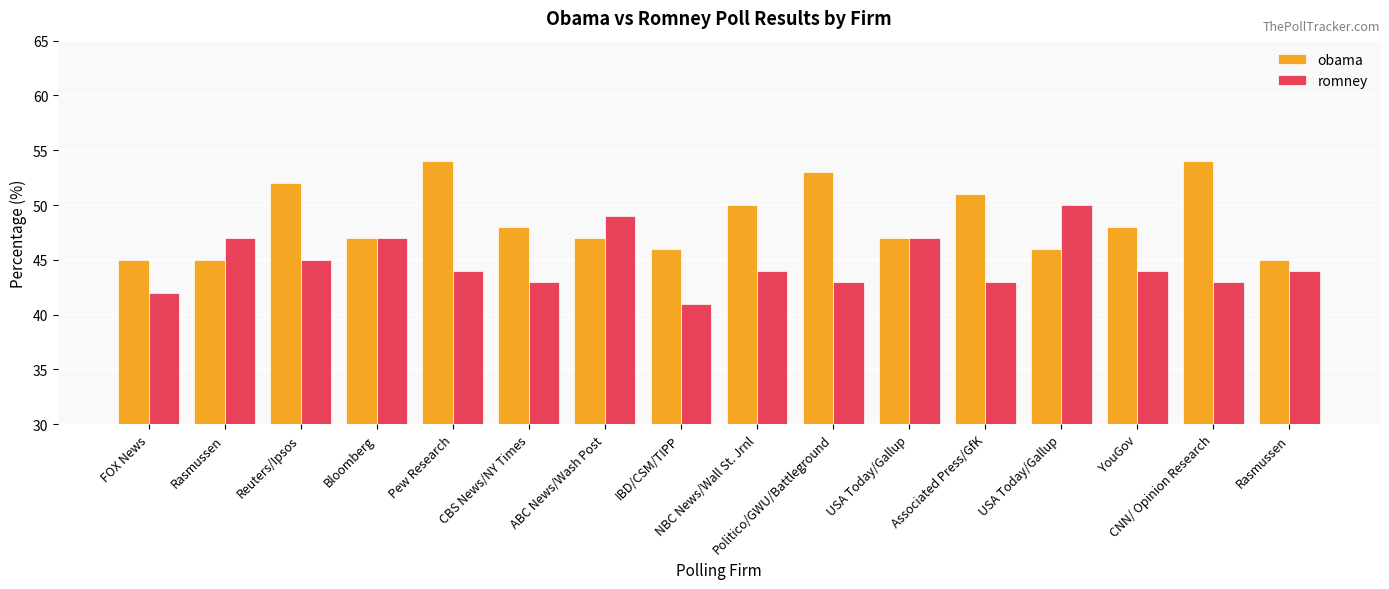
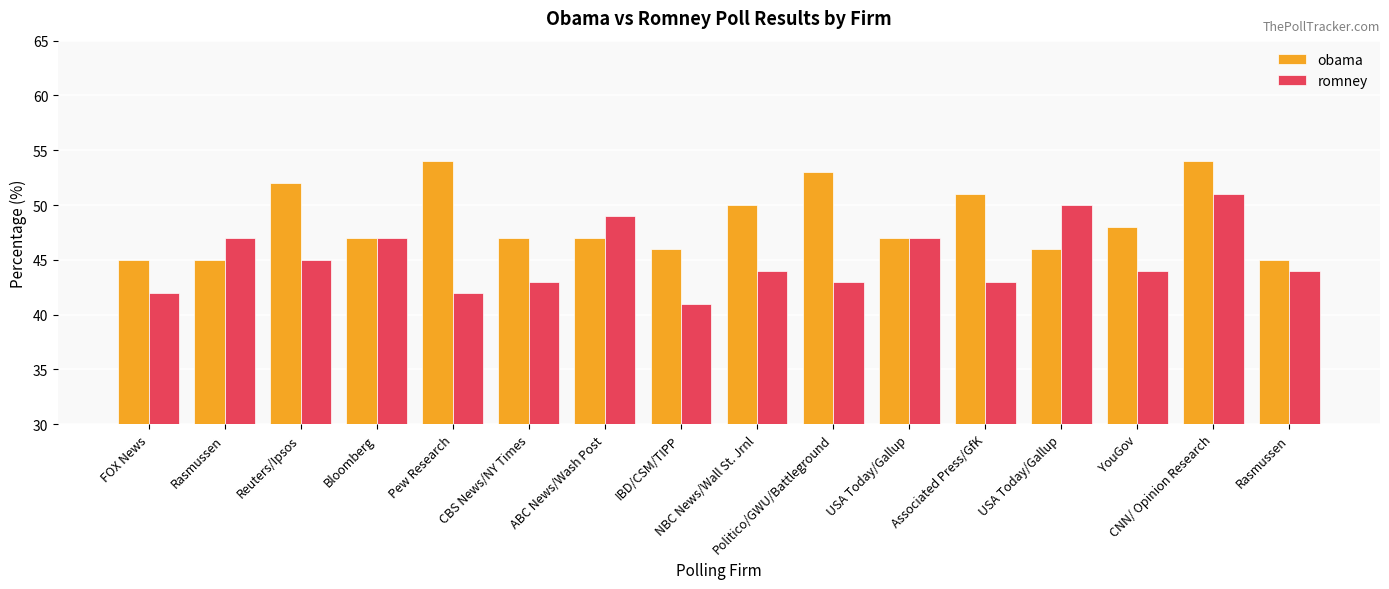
romney, Pew Research: 44 -> 42
obama, CBS News/NY Times: 48 -> 47
romney, CNN/ Opinion Research: 43 -> 51
